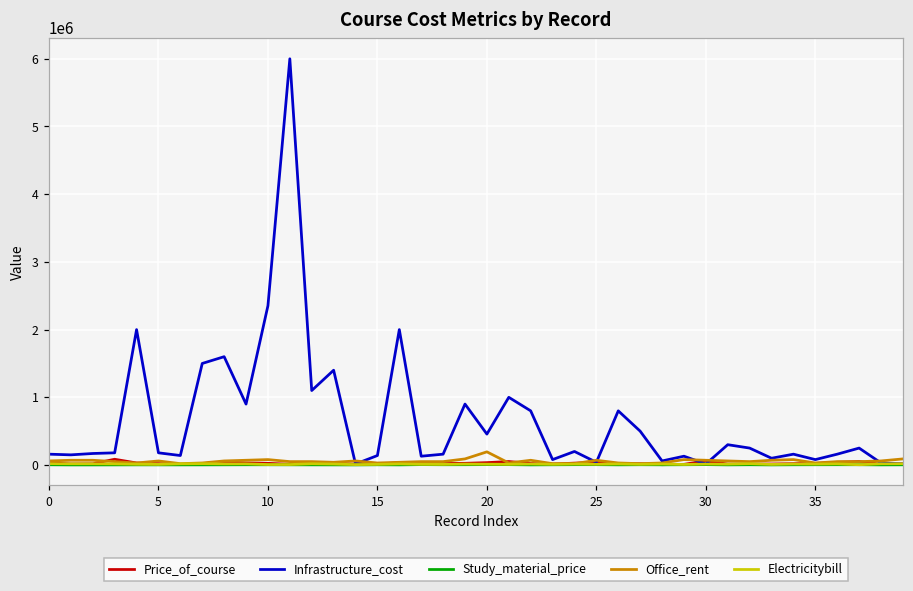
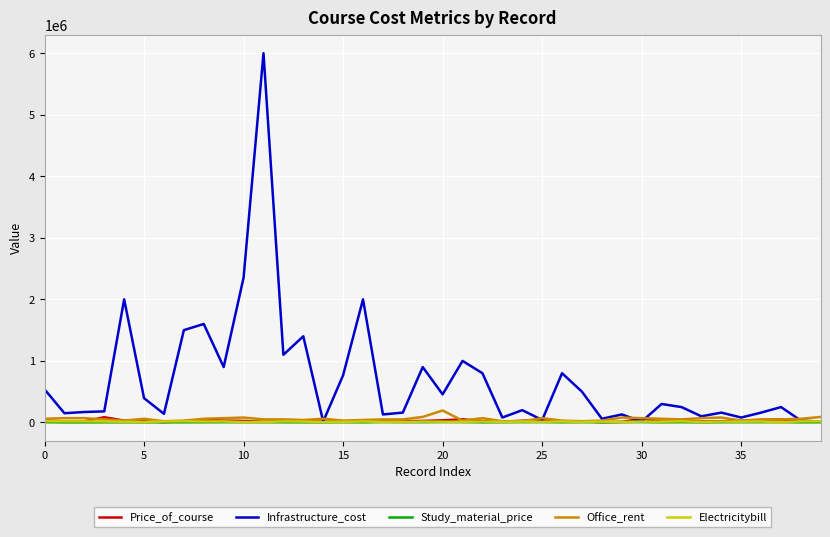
Infrastructure_cost, 0: 200000 -> 500000
Infrastructure_cost, 5: 200000 -> 400000
Infrastructure_cost, 15: 100000 -> 800000
